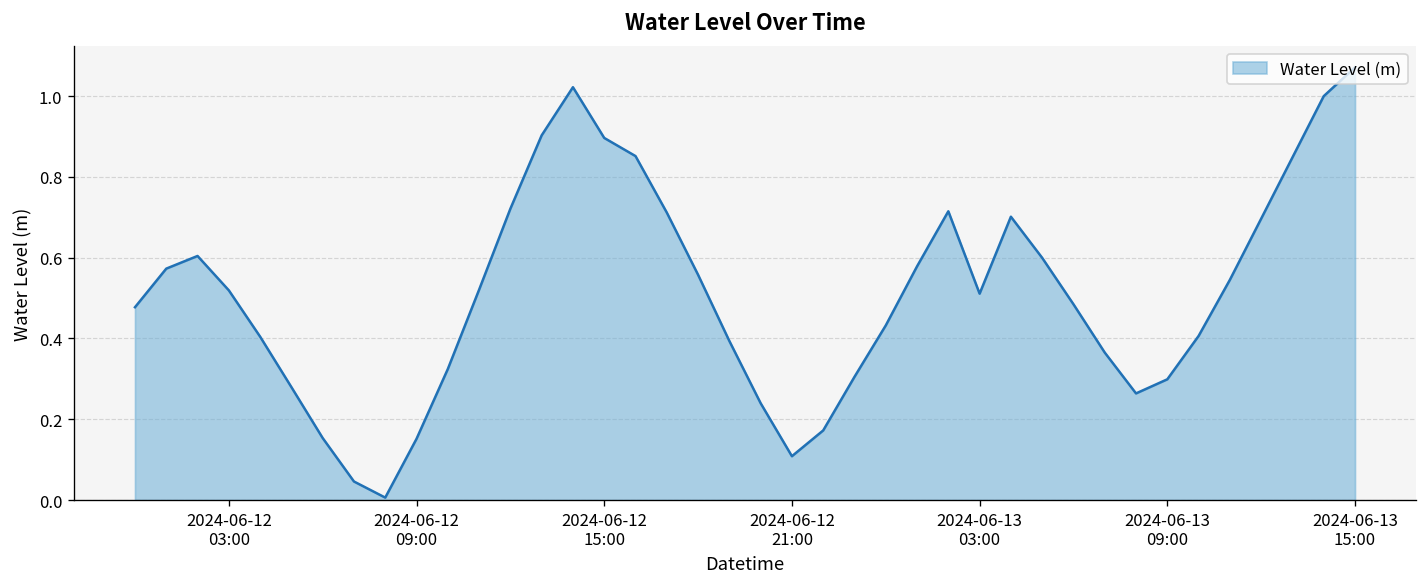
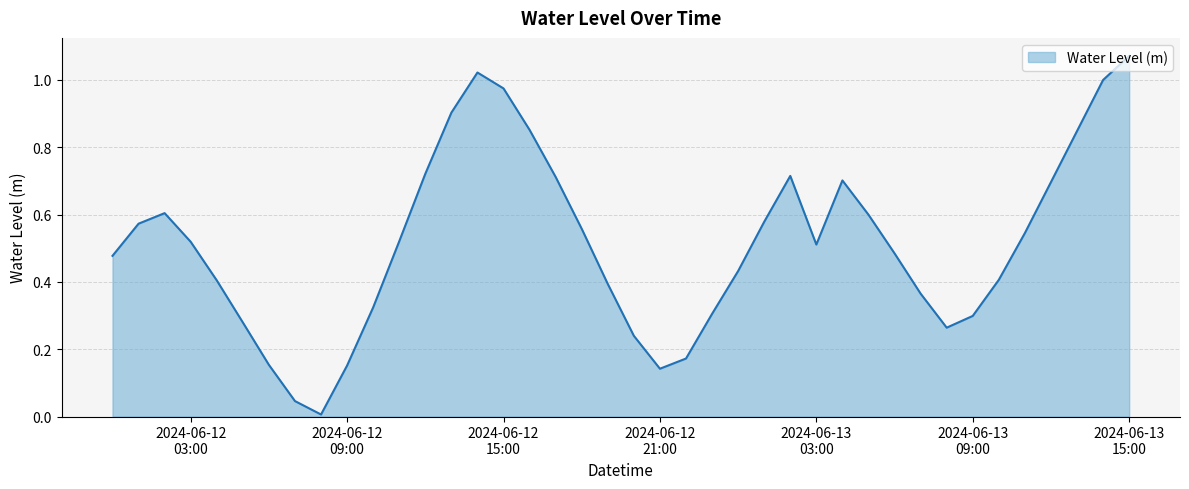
2024-06-12 15:00: 0.90 -> 0.97
2024-06-12 21:00: 0.11 -> 0.14
